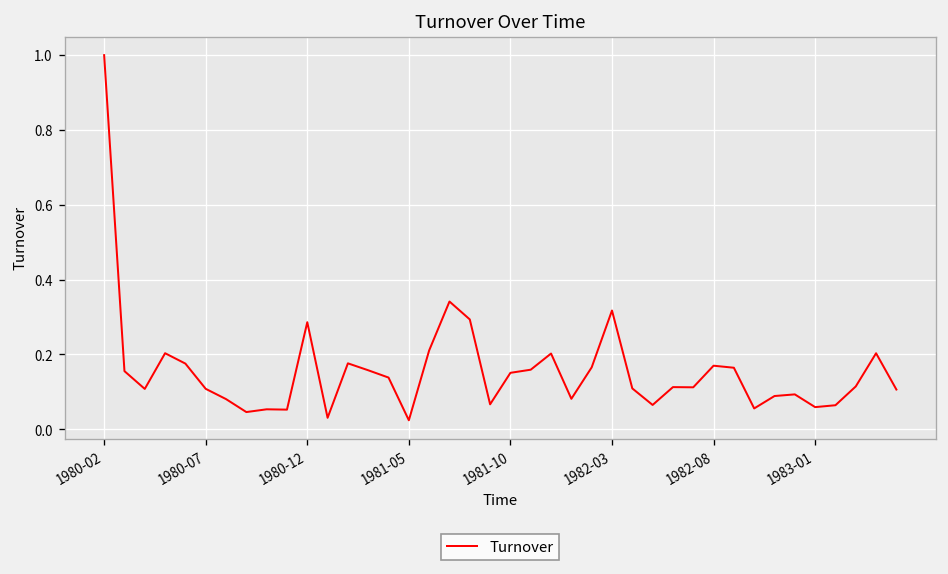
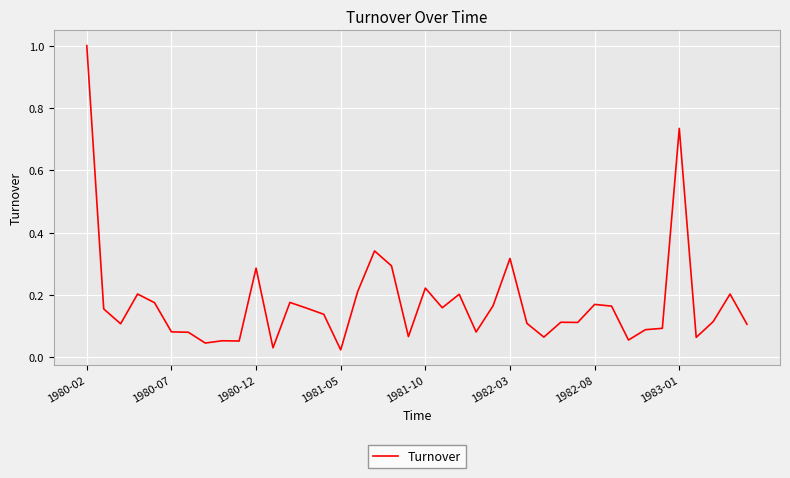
1980-07: 0.11 -> 0.08
1981-10: 0.15 -> 0.22
1983-01: 0.06 -> 0.73
